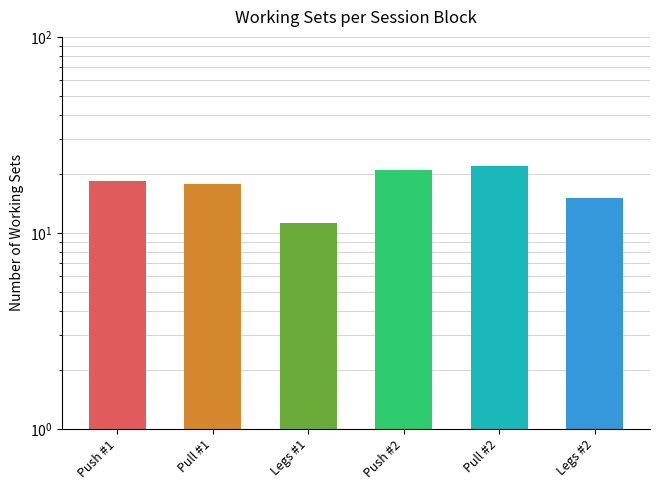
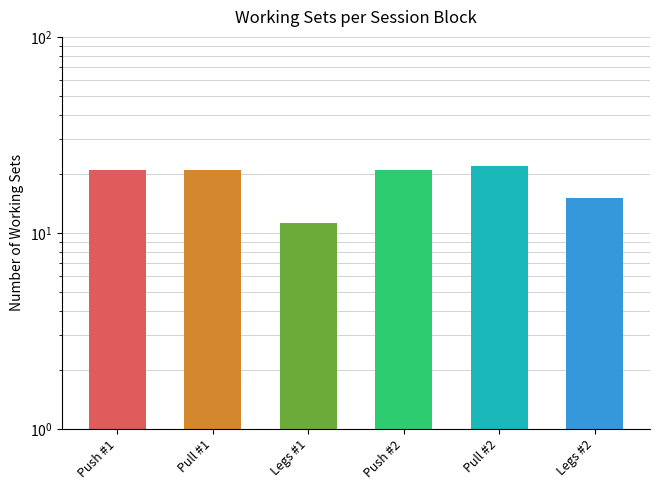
Push #1: 18 -> 21
Pull #1: 18 -> 21
